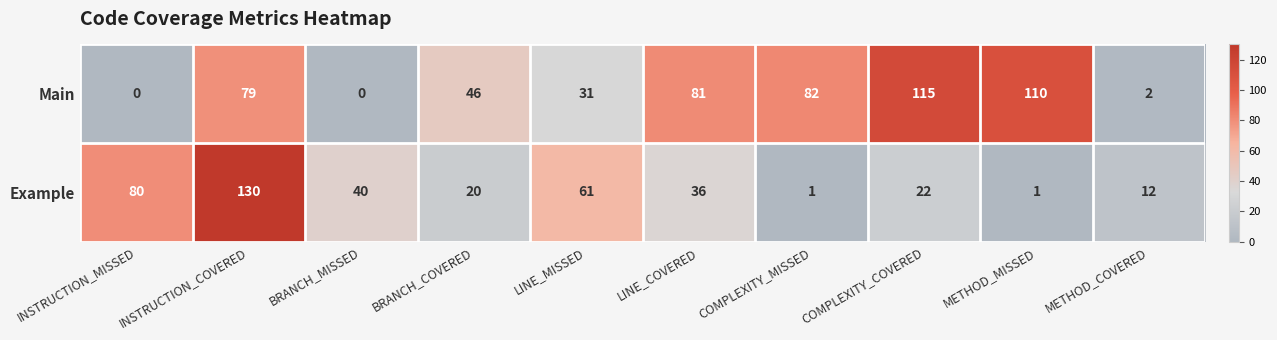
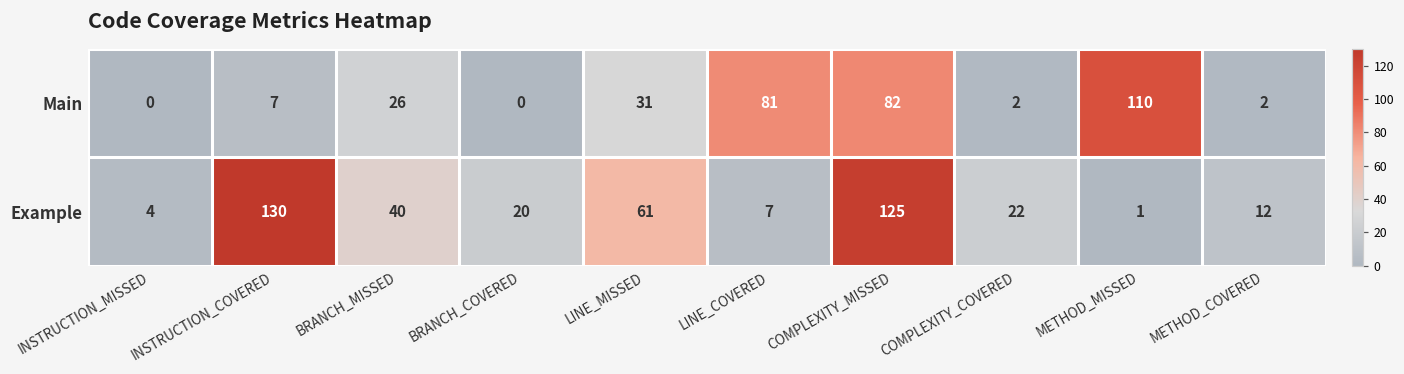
Main, INSTRUCTION_COVERED: 79 -> 7
Main, BRANCH_MISSED: 0 -> 26
Main, BRANCH_COVERED: 46 -> 0
Main, COMPLEXITY_COVERED: 115 -> 2
Example, INSTRUCTION_MISSED: 80 -> 4
Example, LINE_COVERED: 36 -> 7
Example, COMPLEXITY_MISSED: 1 -> 125
